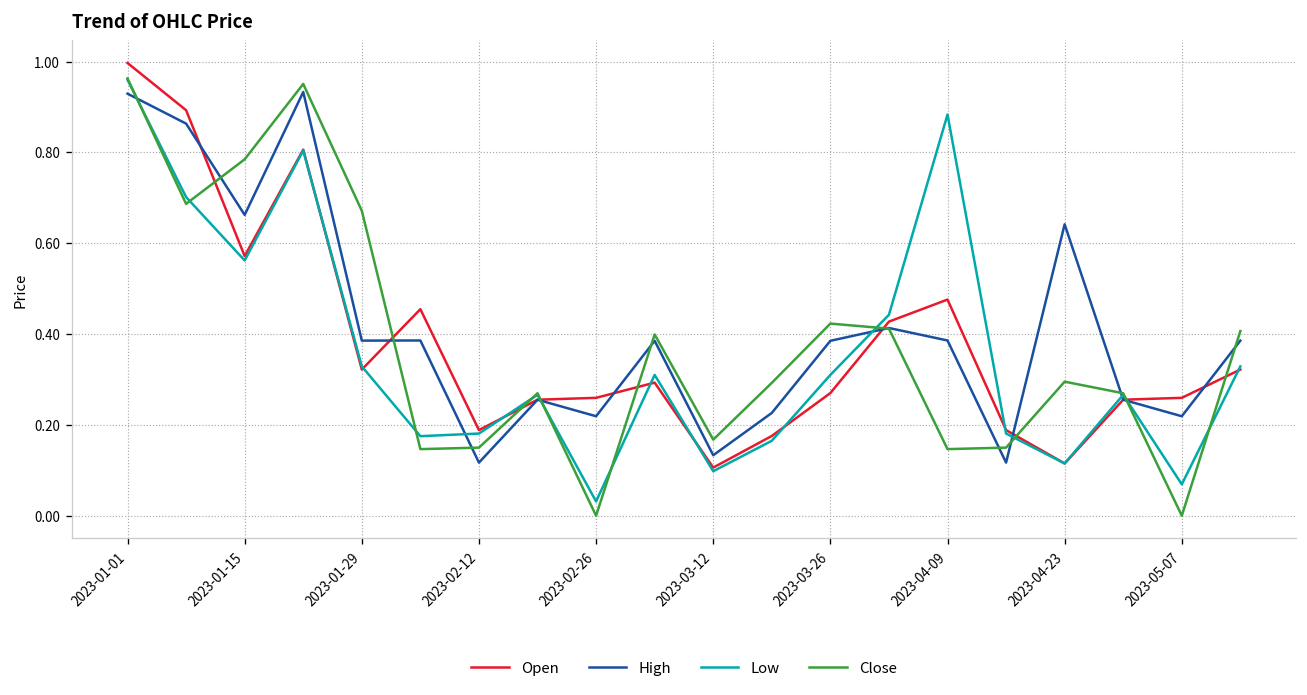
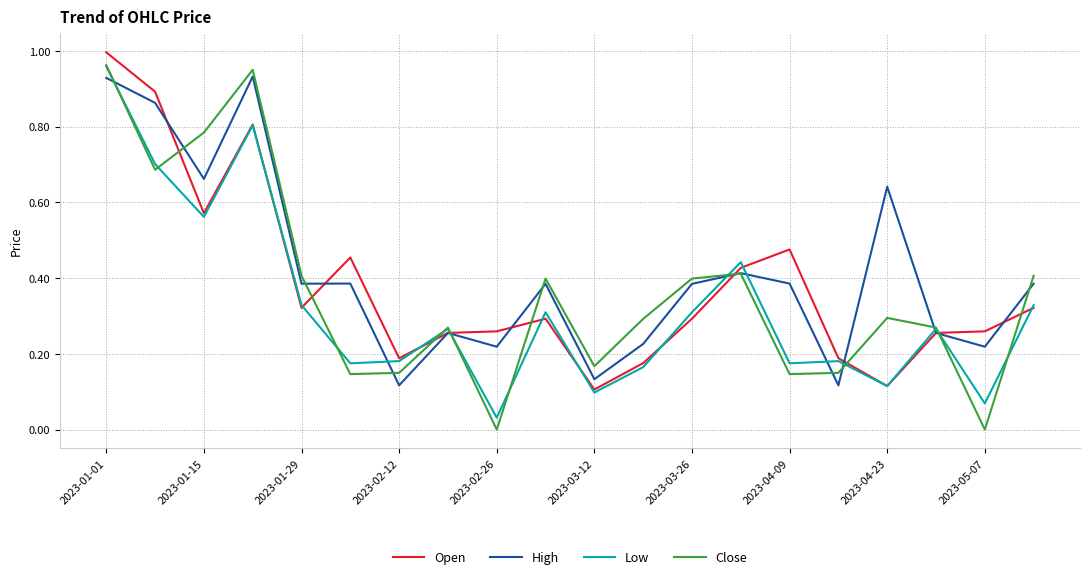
Close, 2023-01-29: 0.67 -> 0.41
Open, 2023-03-26: 0.27 -> 0.29
Close, 2023-03-26: 0.42 -> 0.40
Low, 2023-04-09: 0.88 -> 0.18
